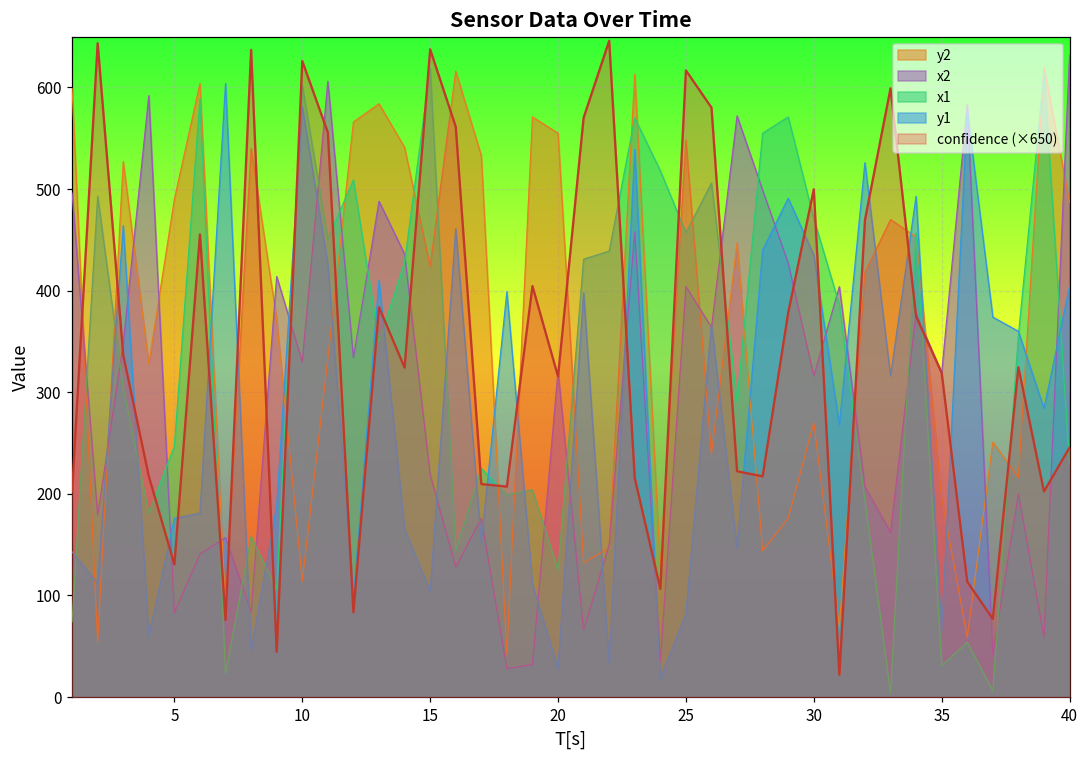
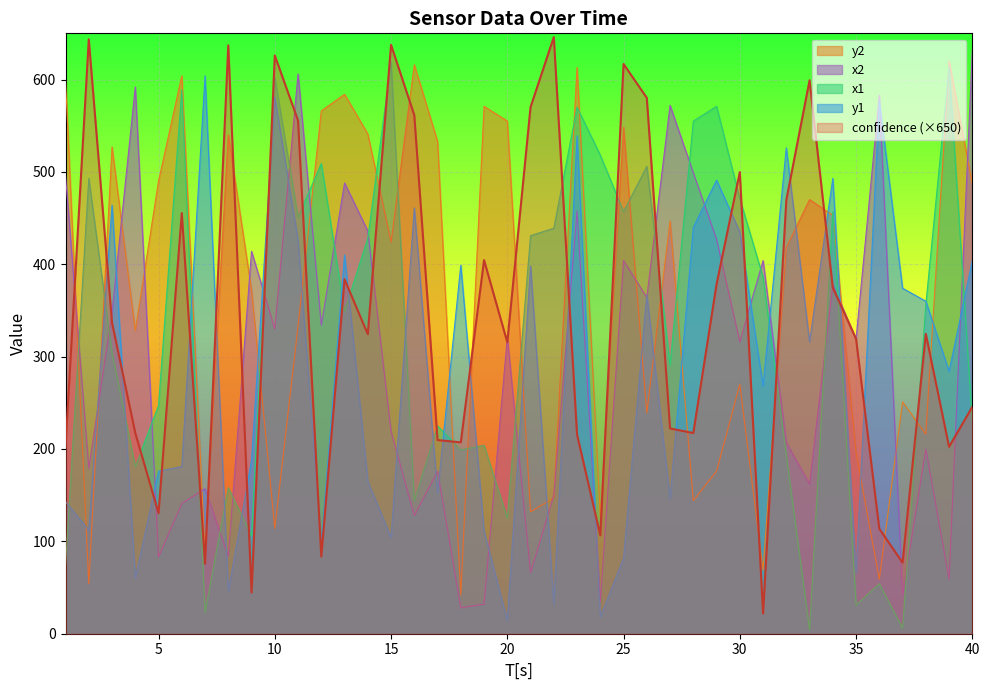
y1, 20: 30 -> 10
